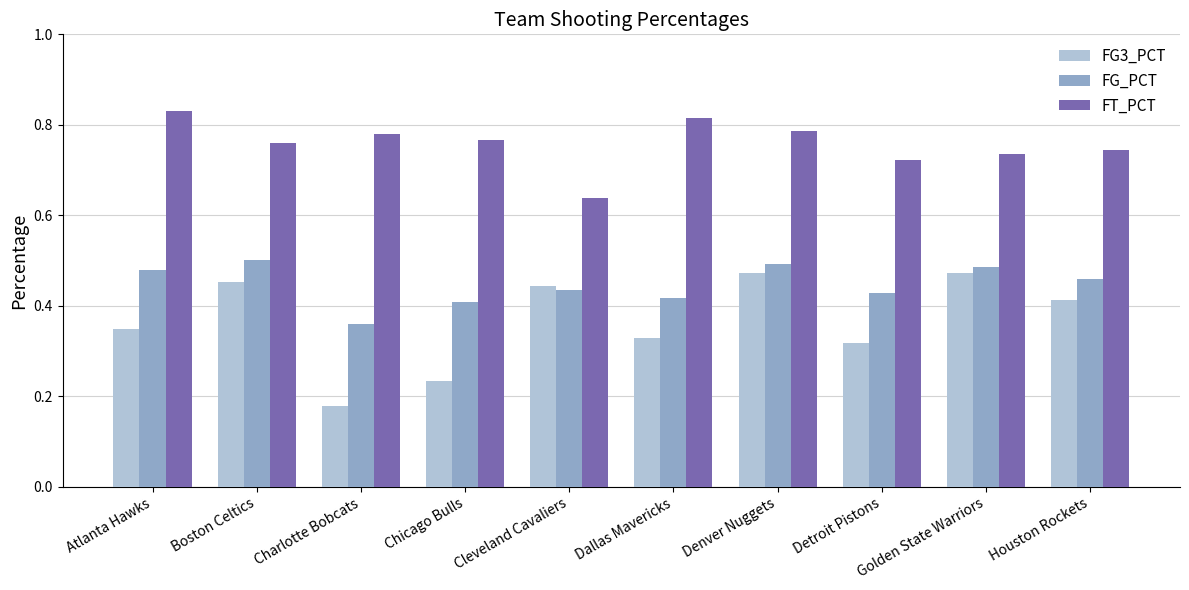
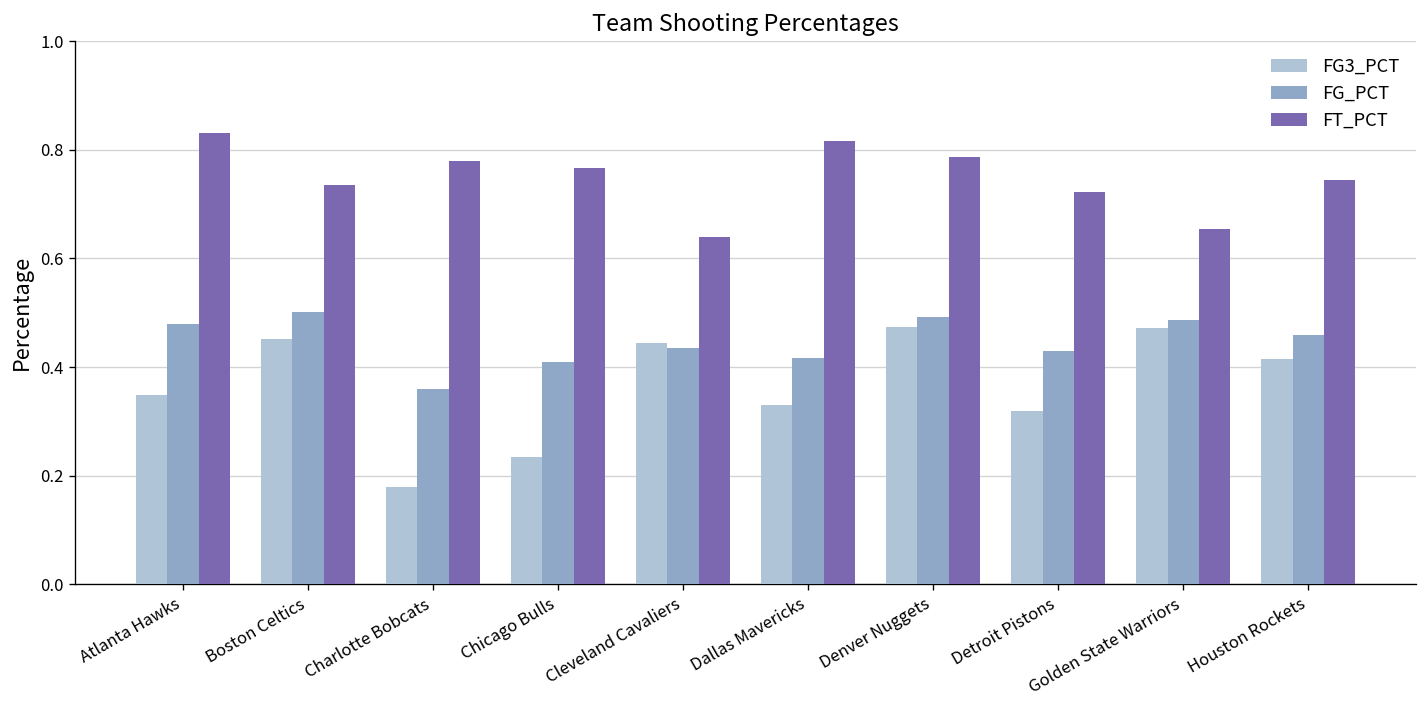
FT_PCT, Boston Celtics: 0.76 -> 0.74
FT_PCT, Golden State Warriors: 0.74 -> 0.66
